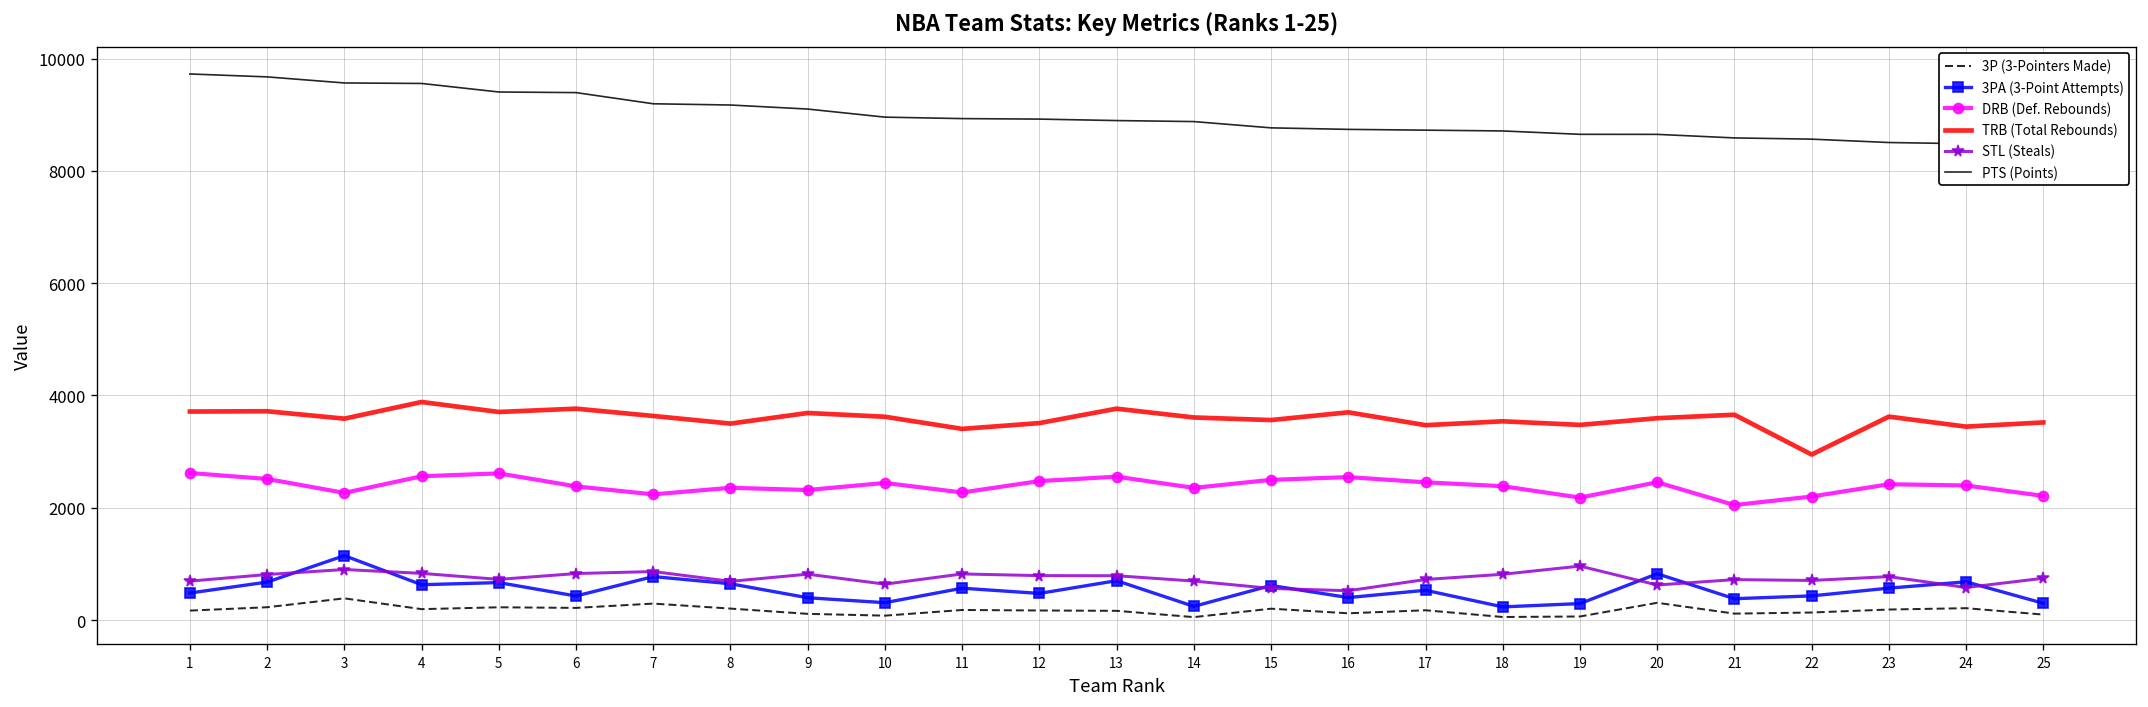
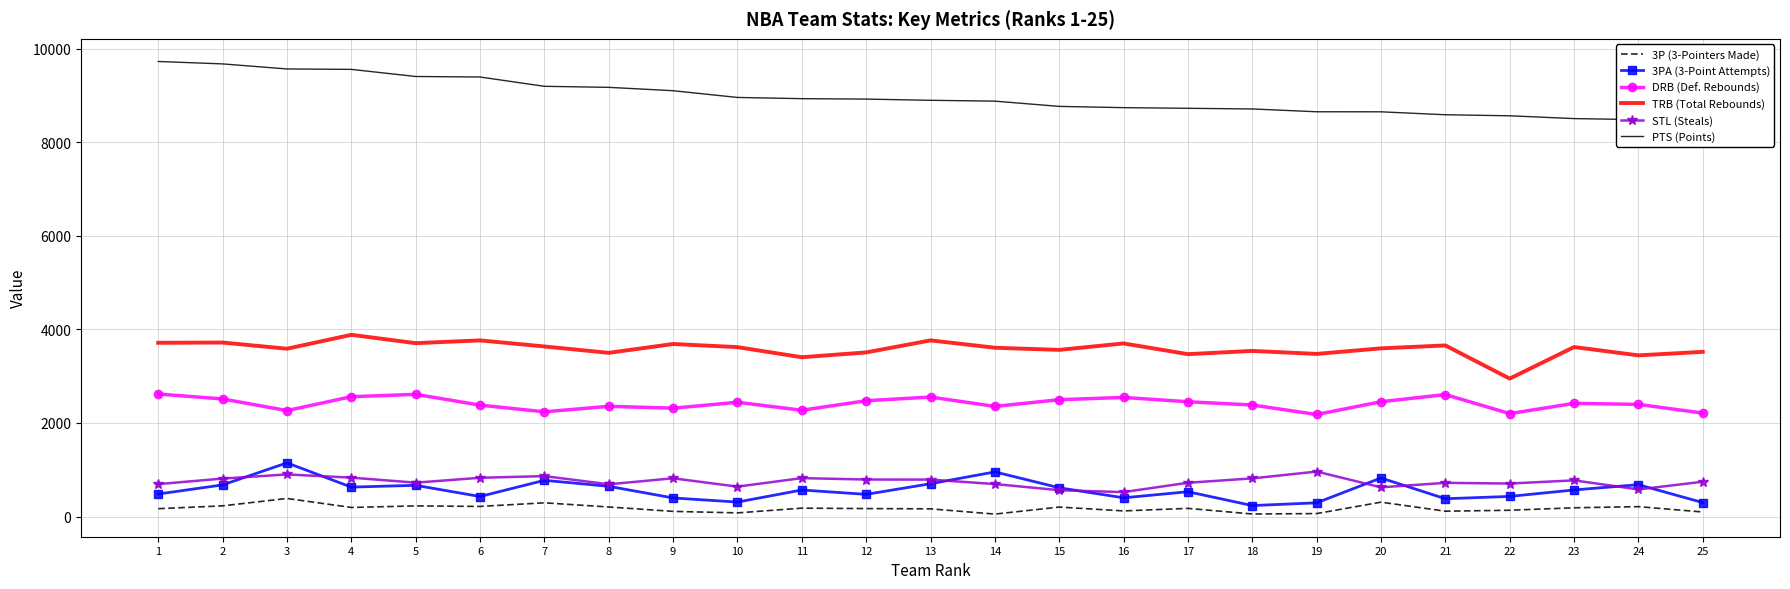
3PA (3-Point Attempts), 14: 200 -> 1000
DRB (Def. Rebounds), 21: 2000 -> 2600
